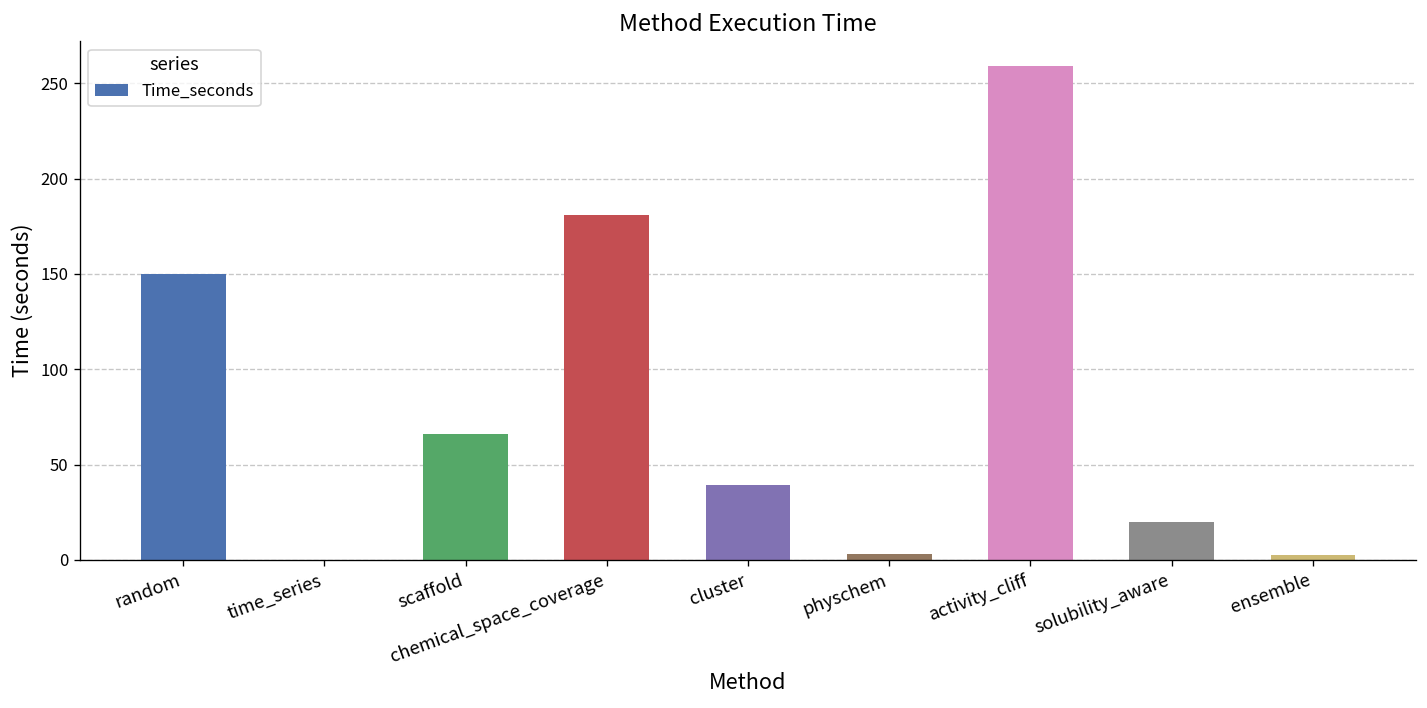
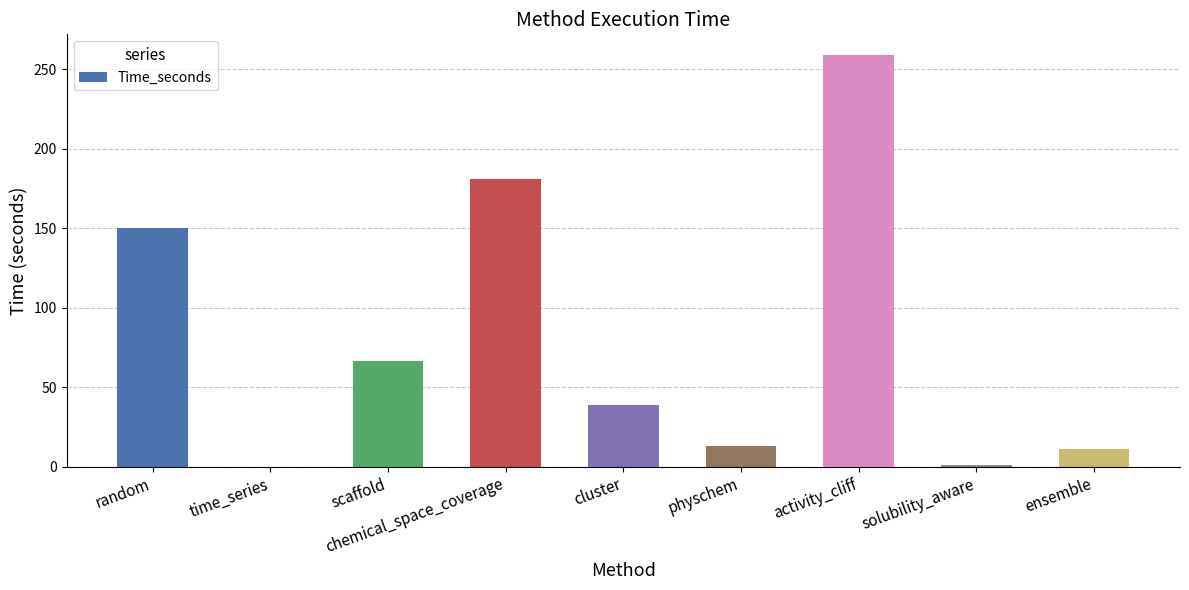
physchem: 3 -> 13
solubility_aware: 20 -> 1
ensemble: 3 -> 11
